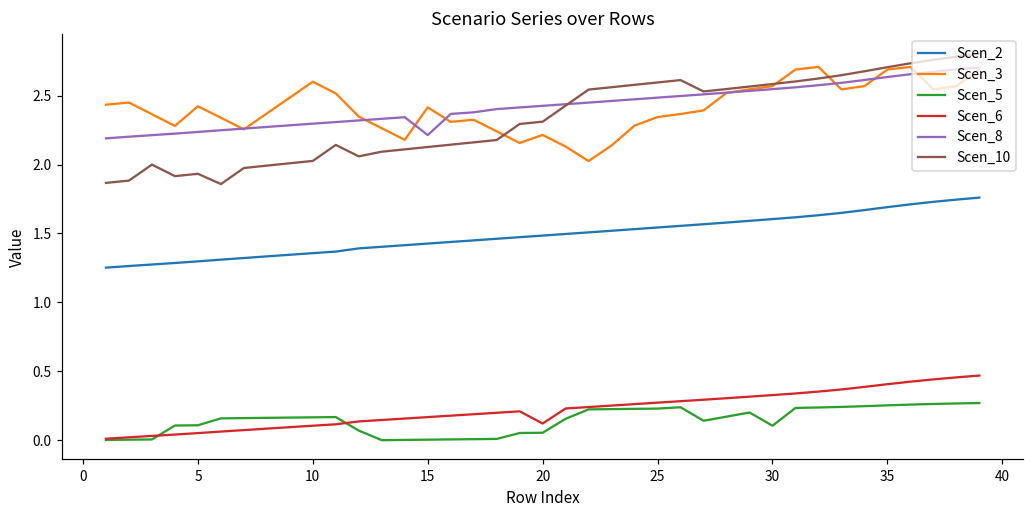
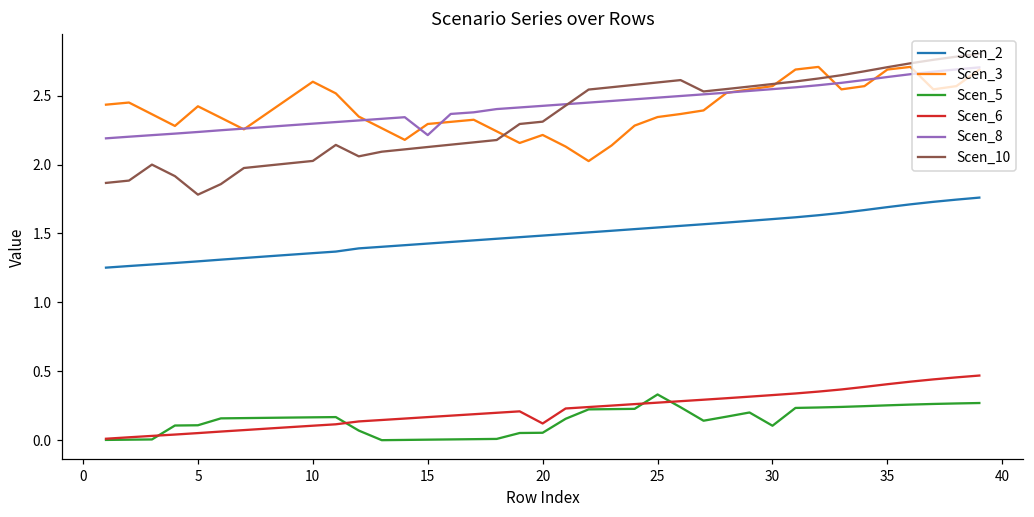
Scen_10, 5: 1.93 -> 1.78
Scen_3, 15: 2.42 -> 2.29
Scen_5, 25: 0.23 -> 0.33
